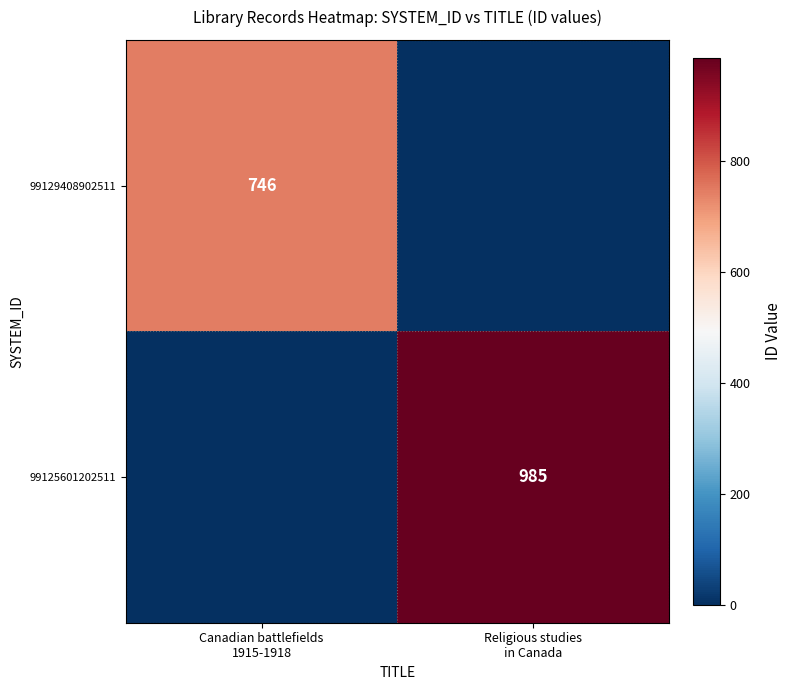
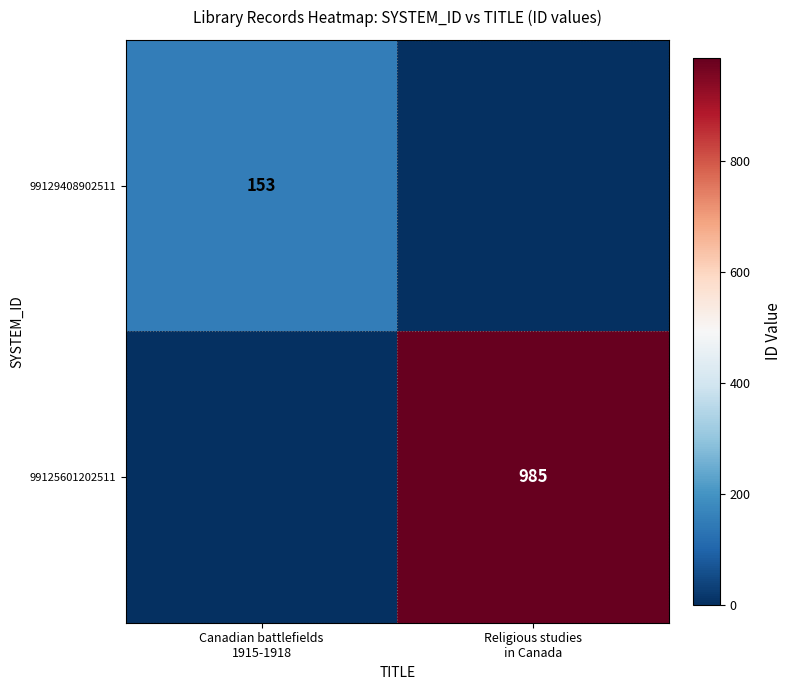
99129408902511, Canadian battlefields 1915-1918: 746 -> 153
